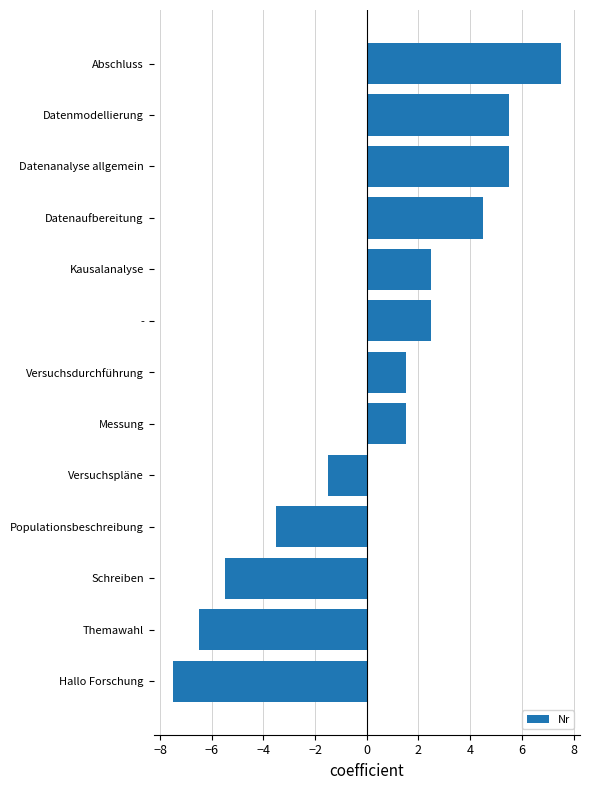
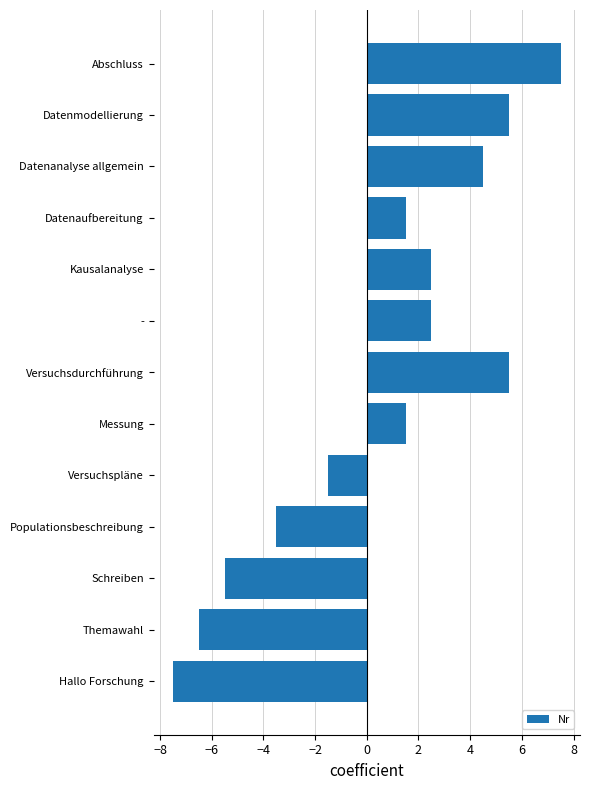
Datenanalyse allgemein: 5.5 -> 4.5
Datenaufbereitung: 4.5 -> 1.5
Versuchsdurchführung: 1.5 -> 5.5
